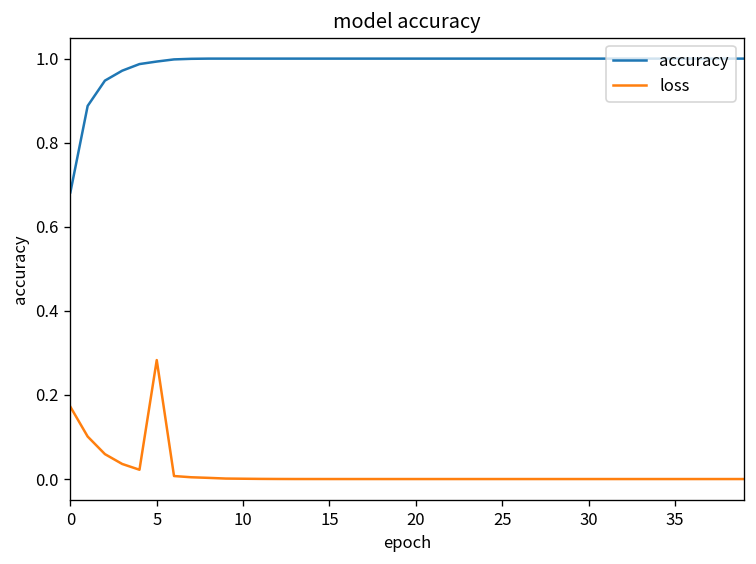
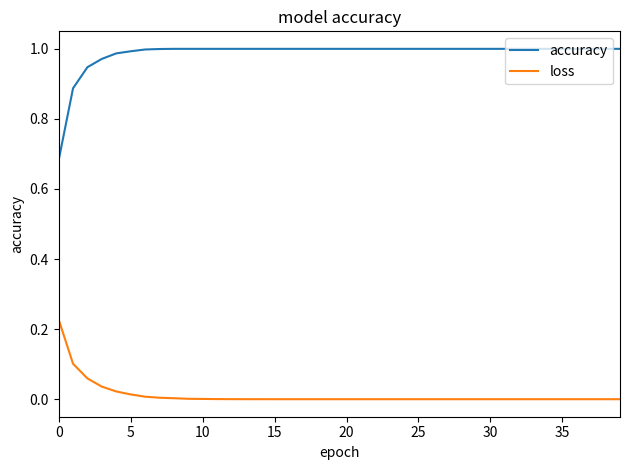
loss, 0: 0.17 -> 0.23
loss, 5: 0.28 -> 0.01
